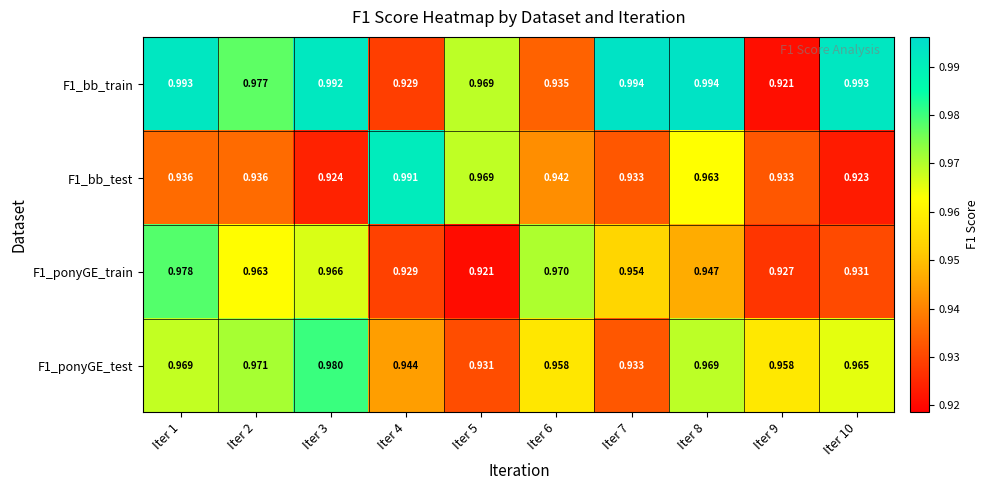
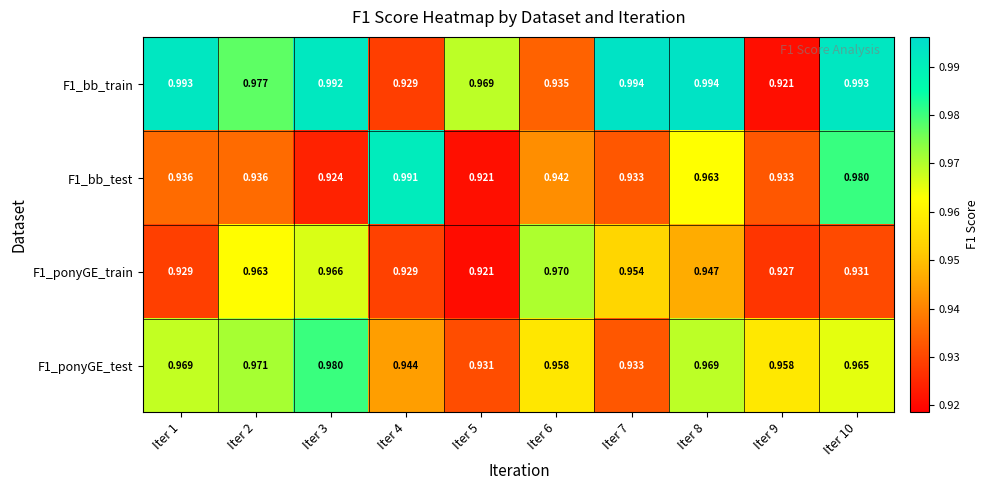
F1_bb_test, Iter 5: 0.969 -> 0.921
F1_bb_test, Iter 10: 0.923 -> 0.980
F1_ponyGE_train, Iter 1: 0.978 -> 0.929
